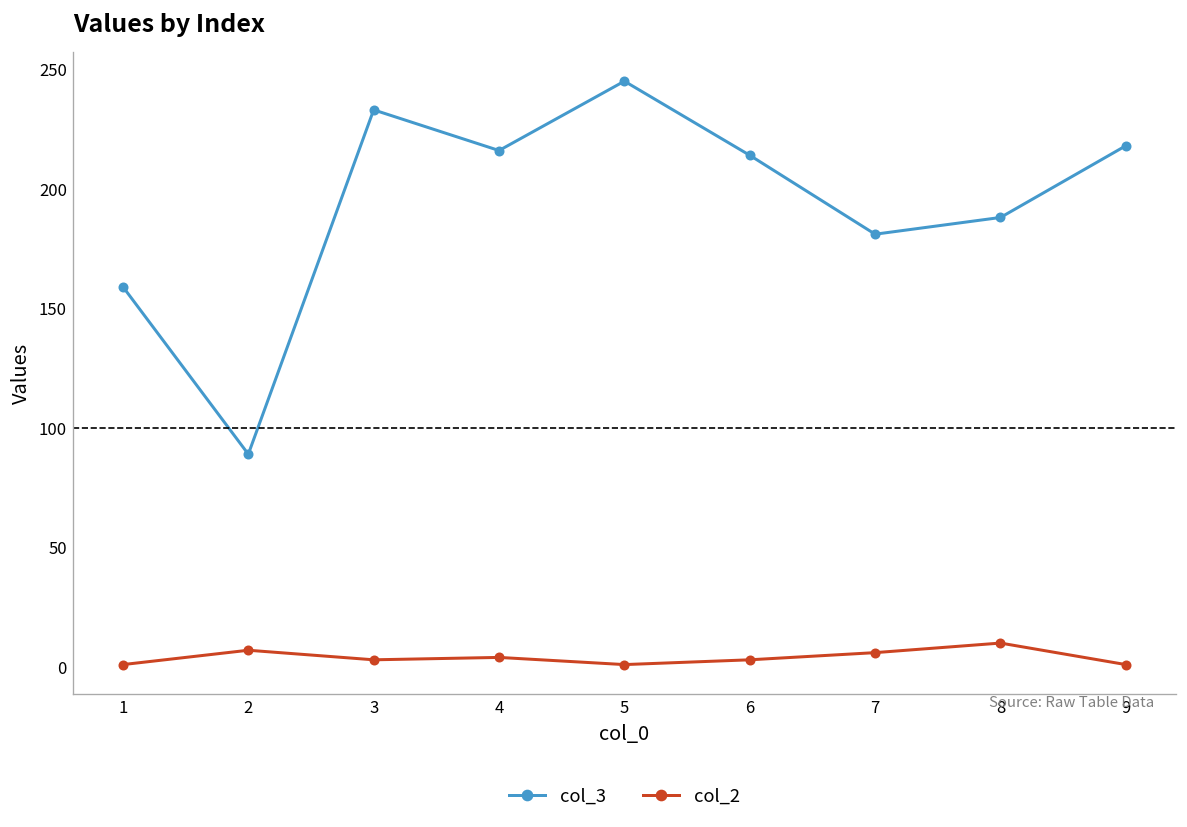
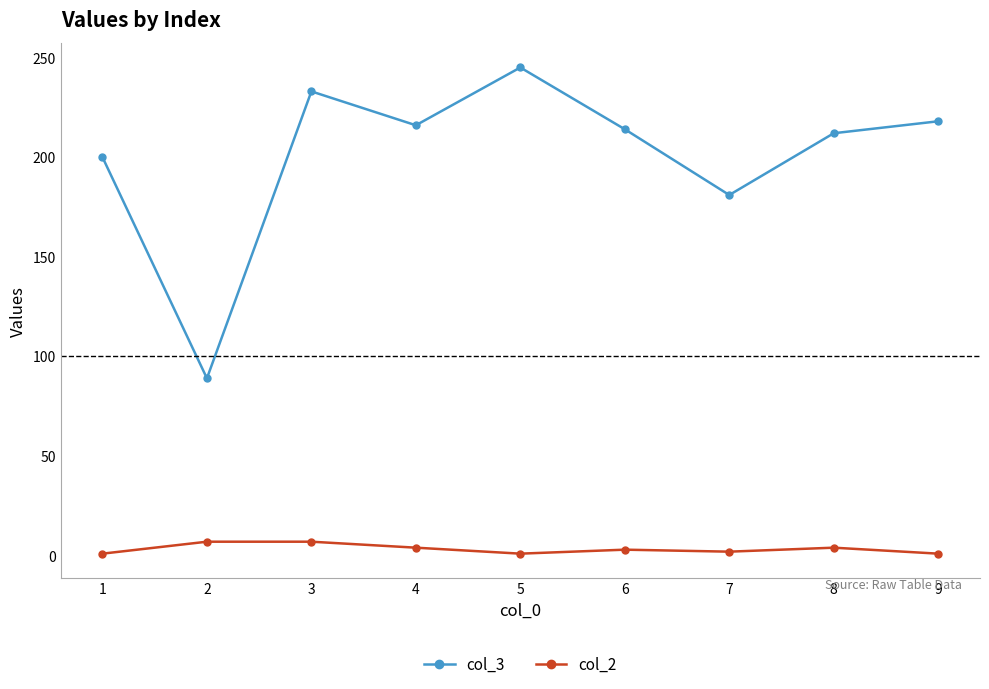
col_3, 1: 159 -> 200
col_2, 3: 3 -> 7
col_2, 7: 6 -> 2
col_3, 8: 188 -> 212
col_2, 8: 10 -> 4
